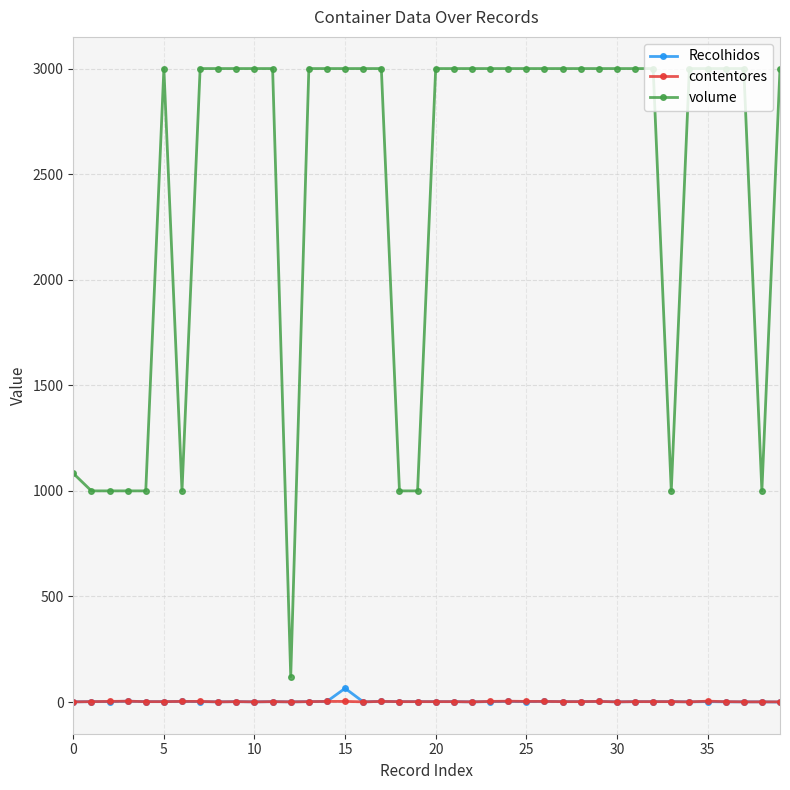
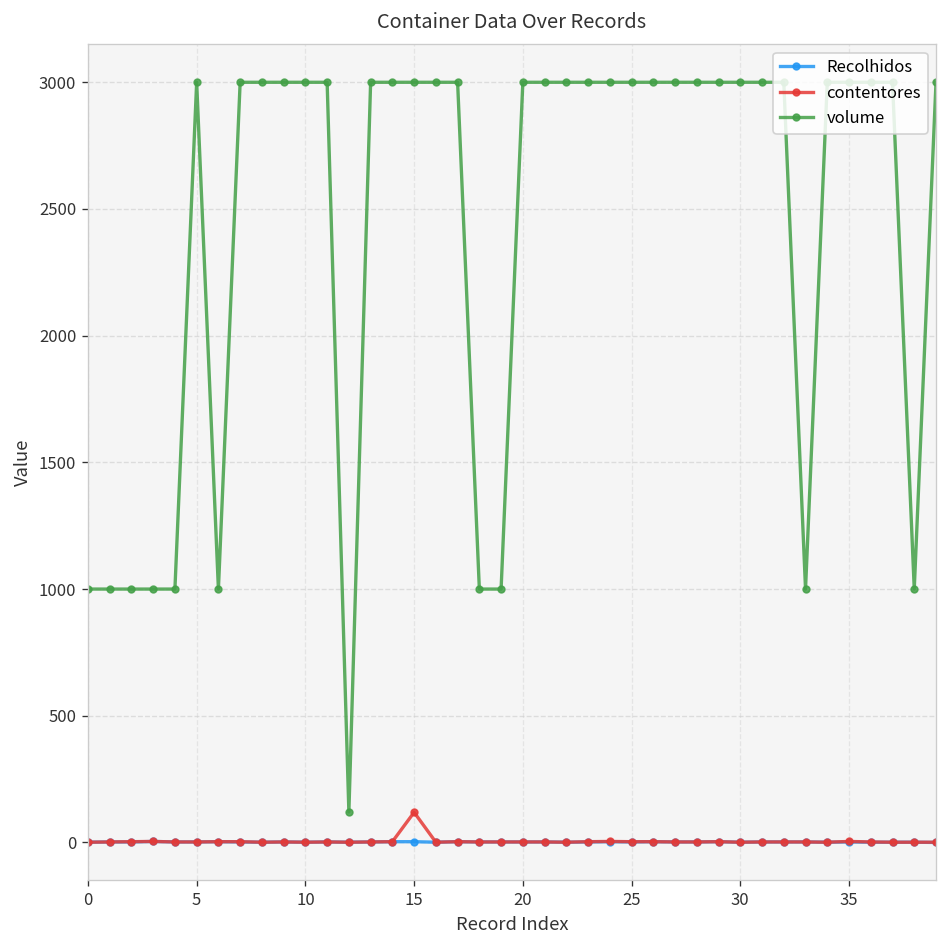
volume, 0: 1080 -> 1000
Recolhidos, 15: 70 -> 0
contentores, 15: 0 -> 120
